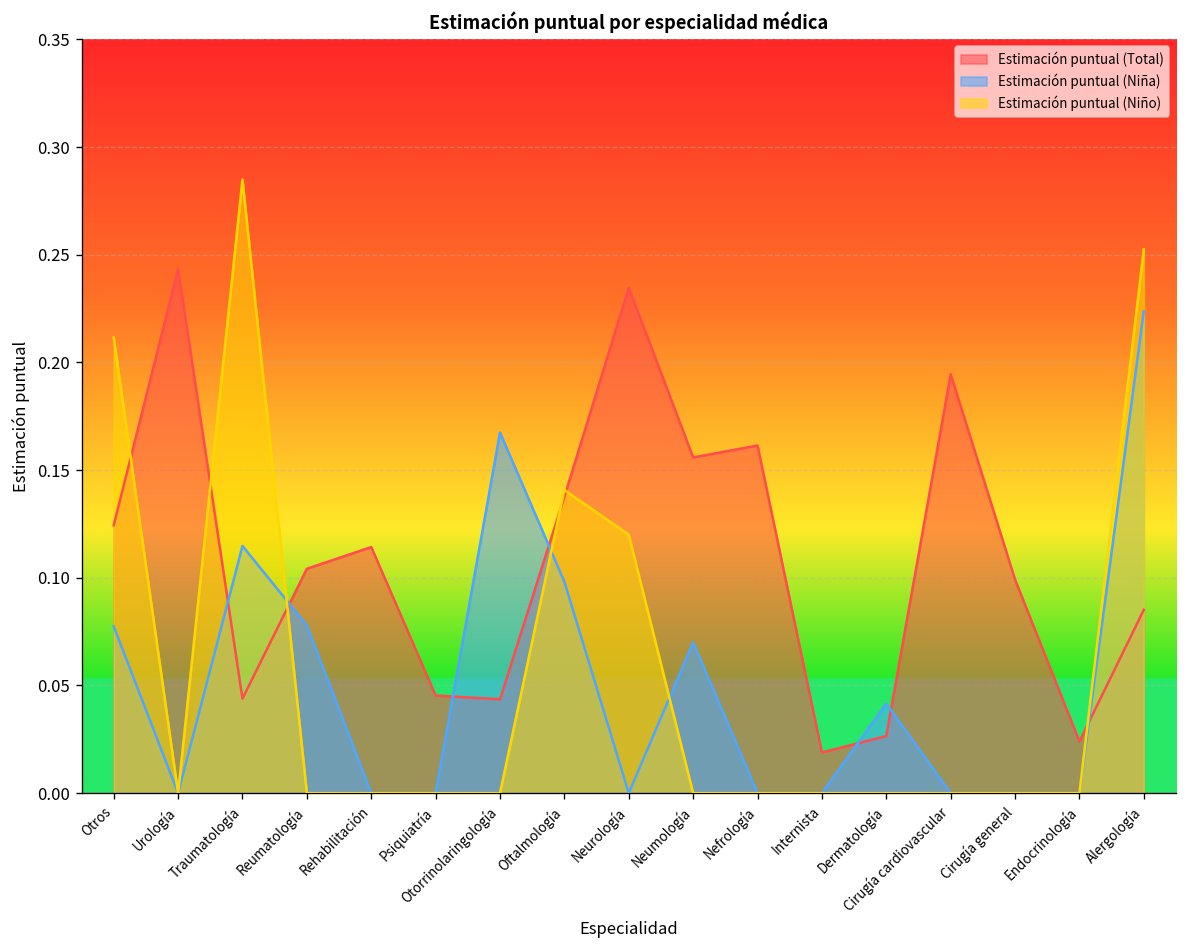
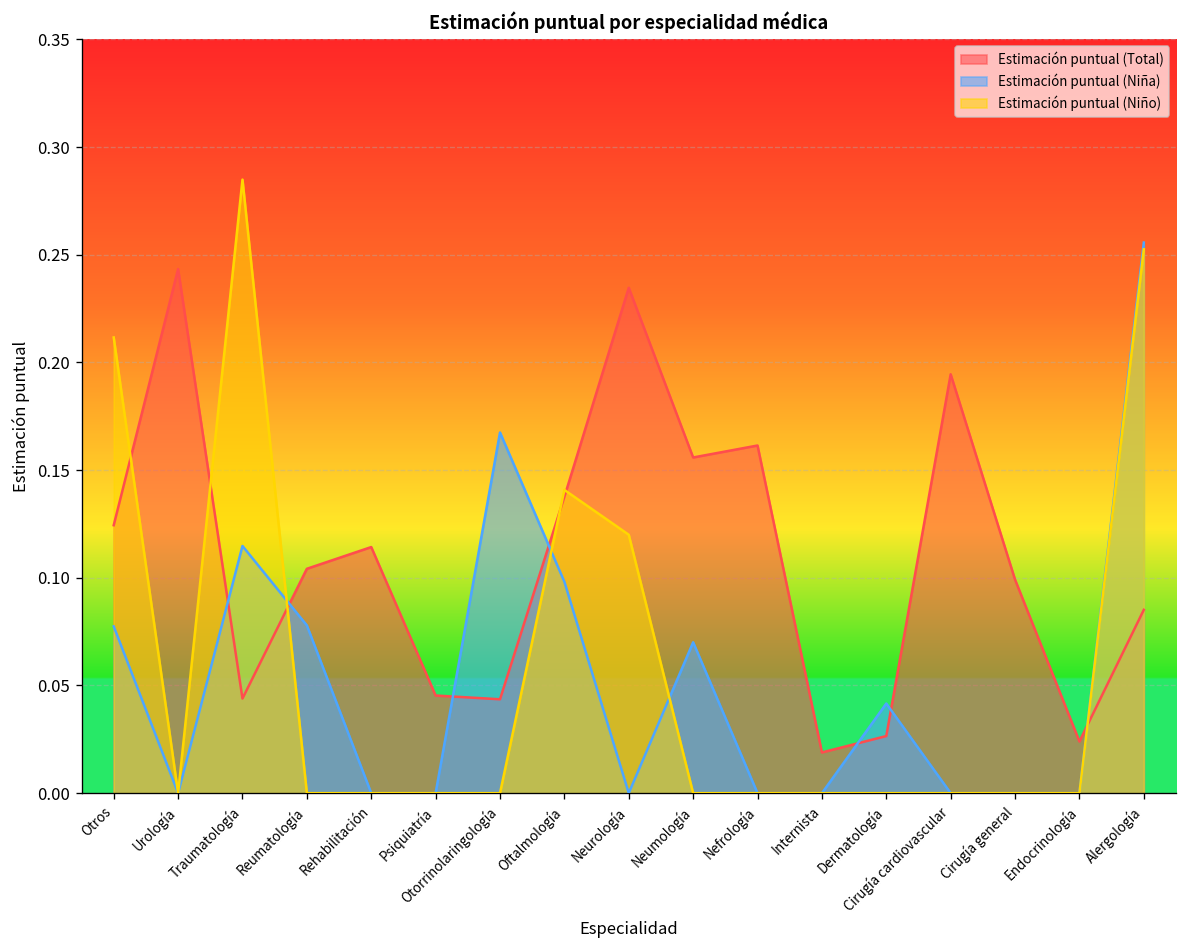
Estimación puntual (Niña), Alergología: 0.224 -> 0.256
